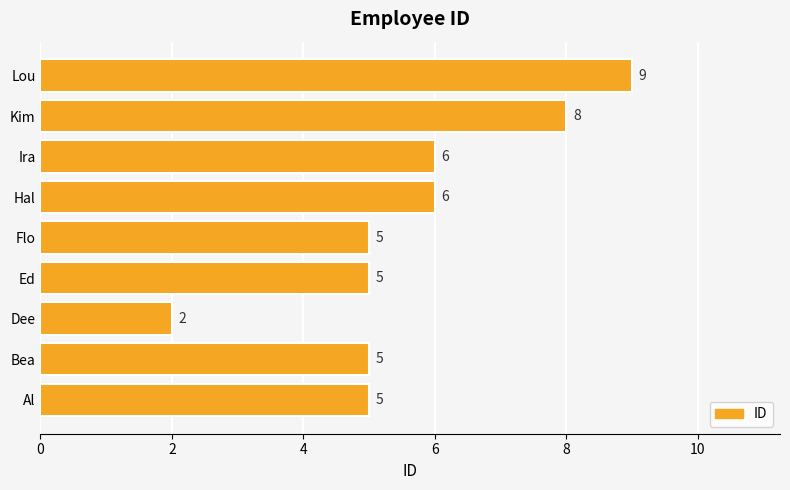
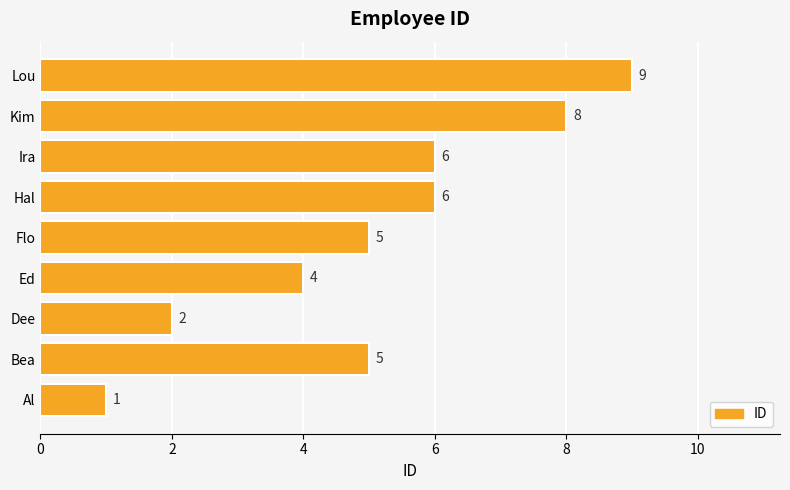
Ed: 5 -> 4
Al: 5 -> 1
